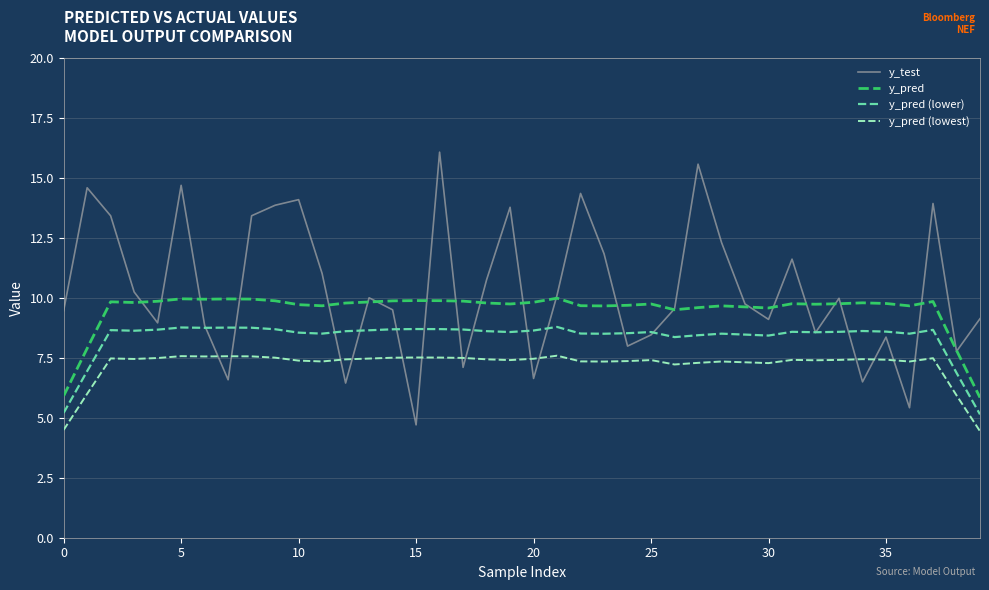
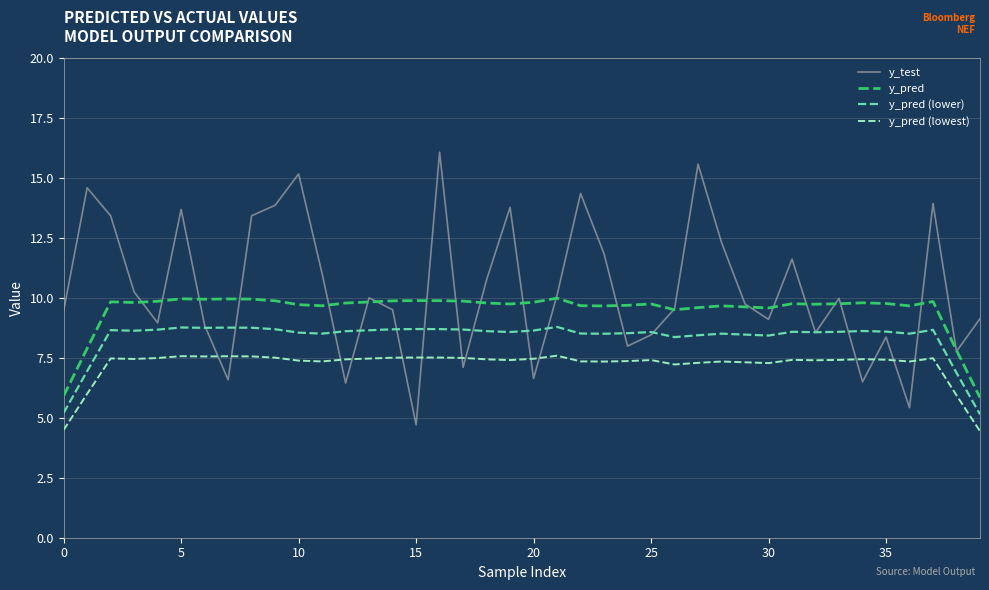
y_test, 5: 14.7 -> 13.7
y_test, 10: 14.1 -> 15.2
